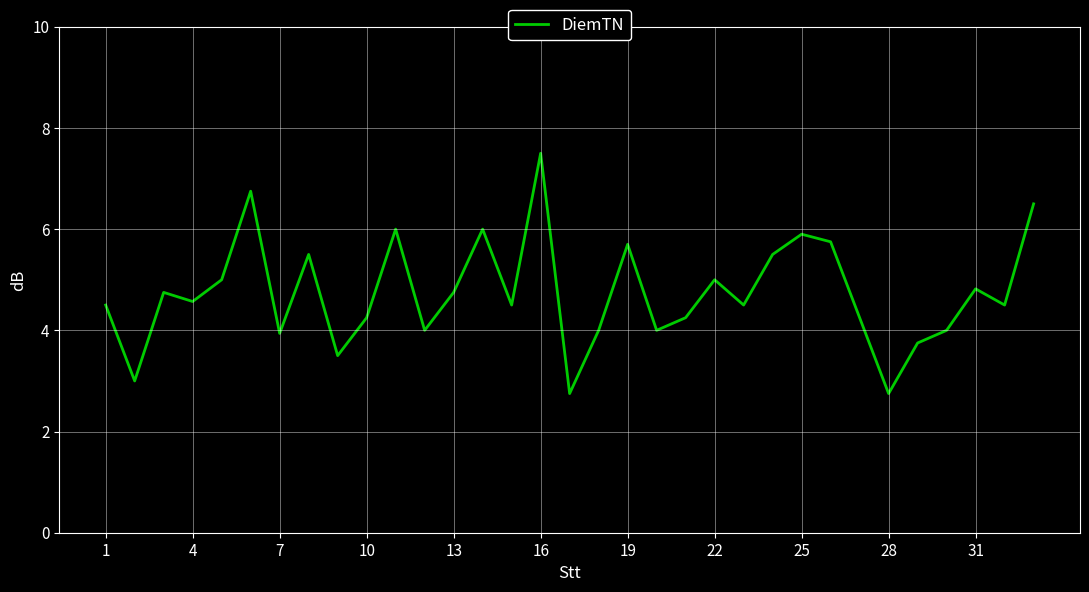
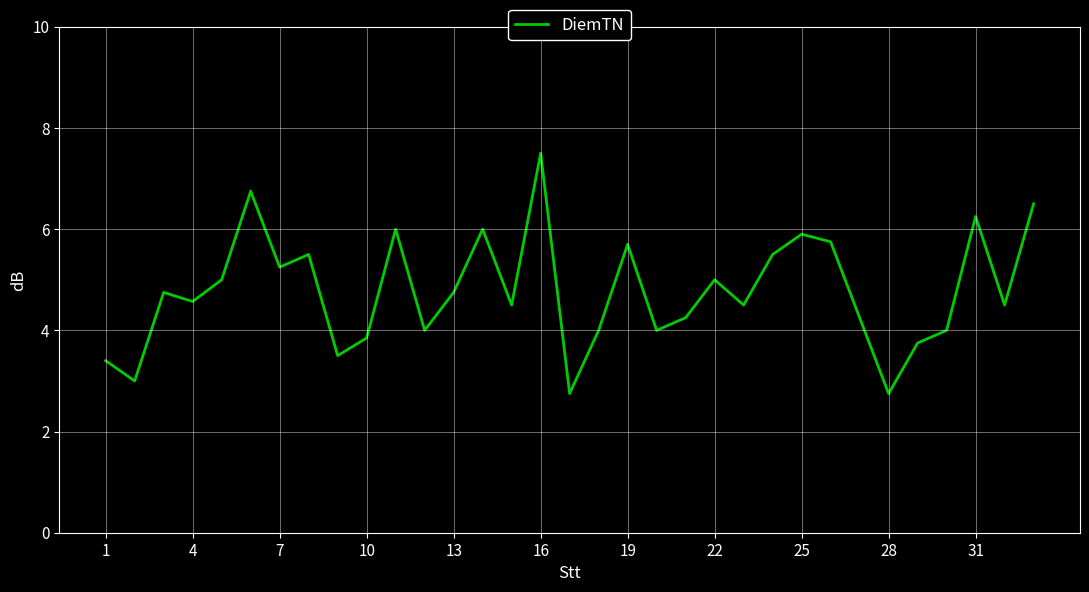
1: 4.5 -> 3.4
7: 3.9 -> 5.3
10: 4.3 -> 3.9
31: 4.8 -> 6.3
